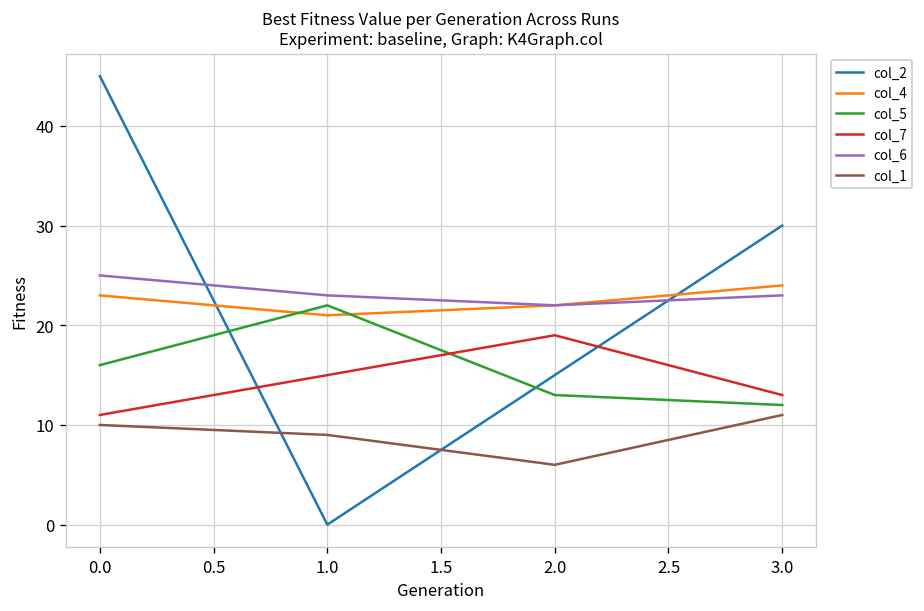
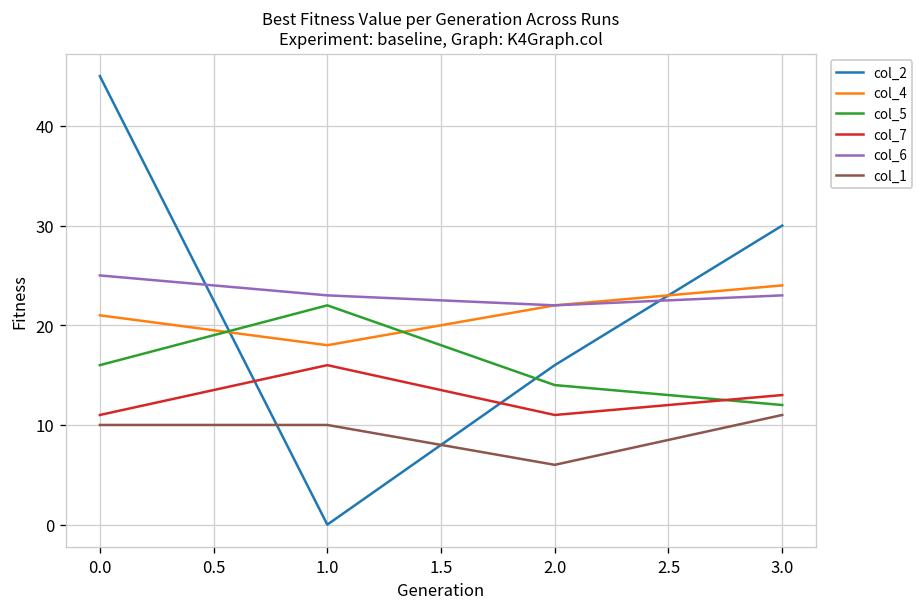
col_4, 0.0: 23 -> 21
col_4, 1.0: 21 -> 18
col_7, 1.0: 15 -> 16
col_1, 1.0: 9 -> 10
col_2, 2.0: 15 -> 16
col_5, 2.0: 13 -> 14
col_7, 2.0: 19 -> 11
